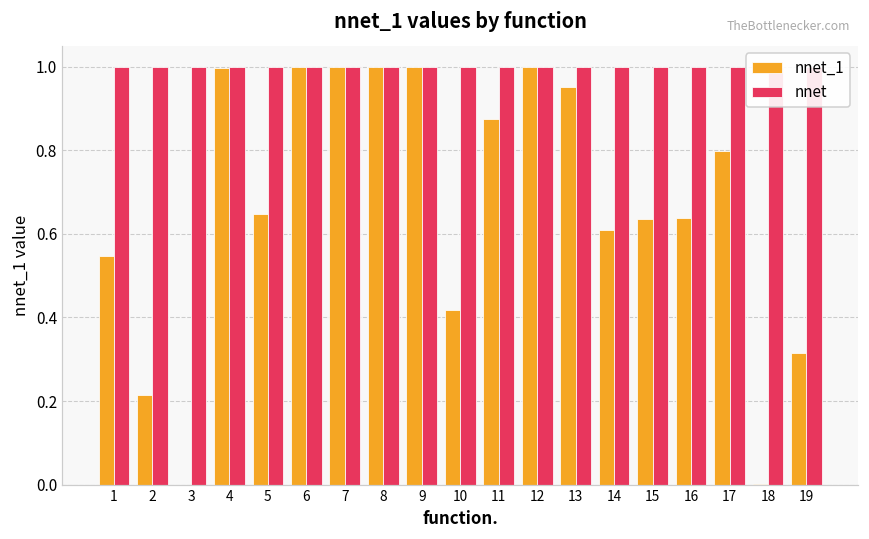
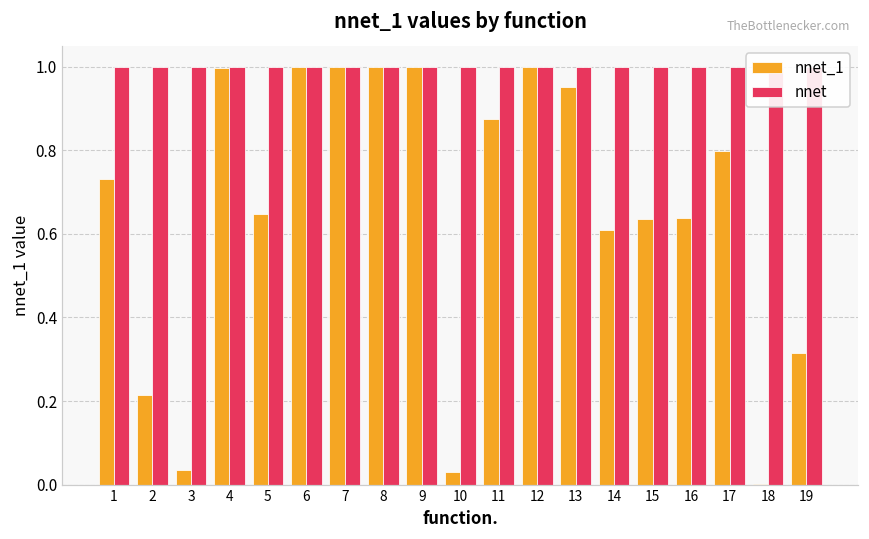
nnet_1, 1: 0.55 -> 0.73
nnet_1, 3: 0.00 -> 0.03
nnet_1, 10: 0.42 -> 0.03
